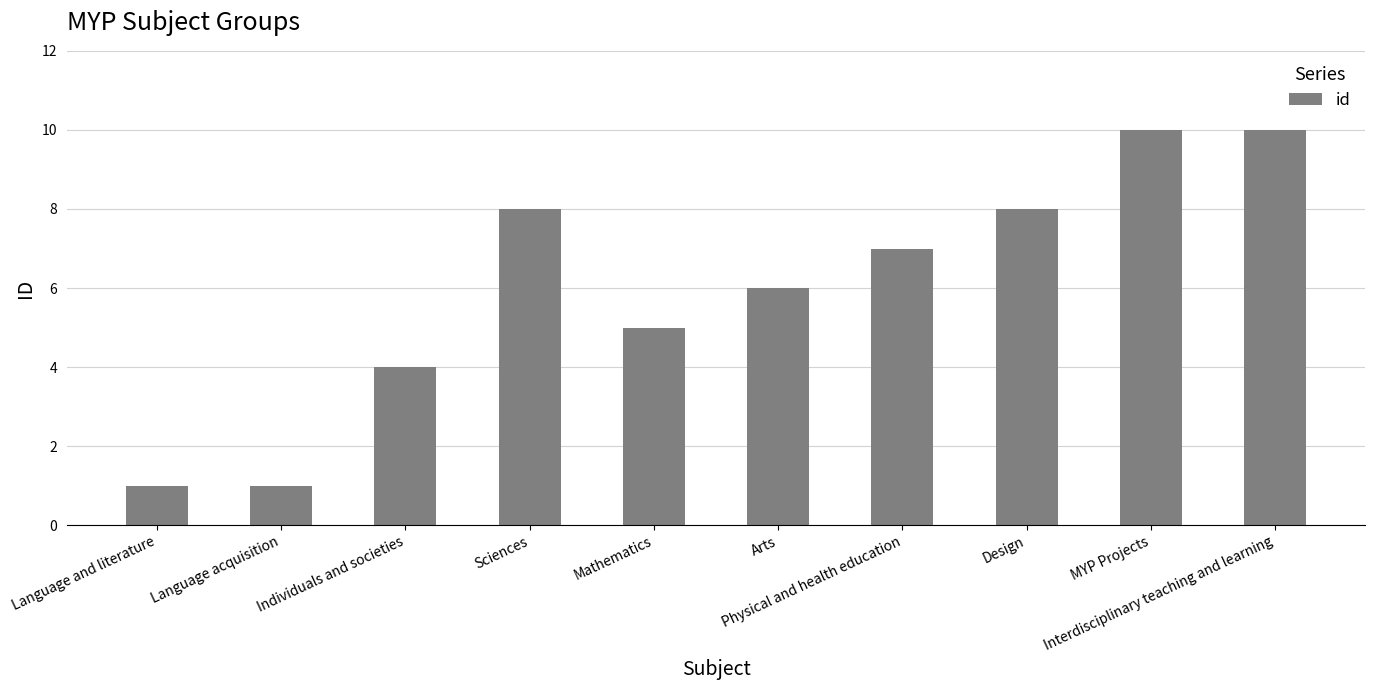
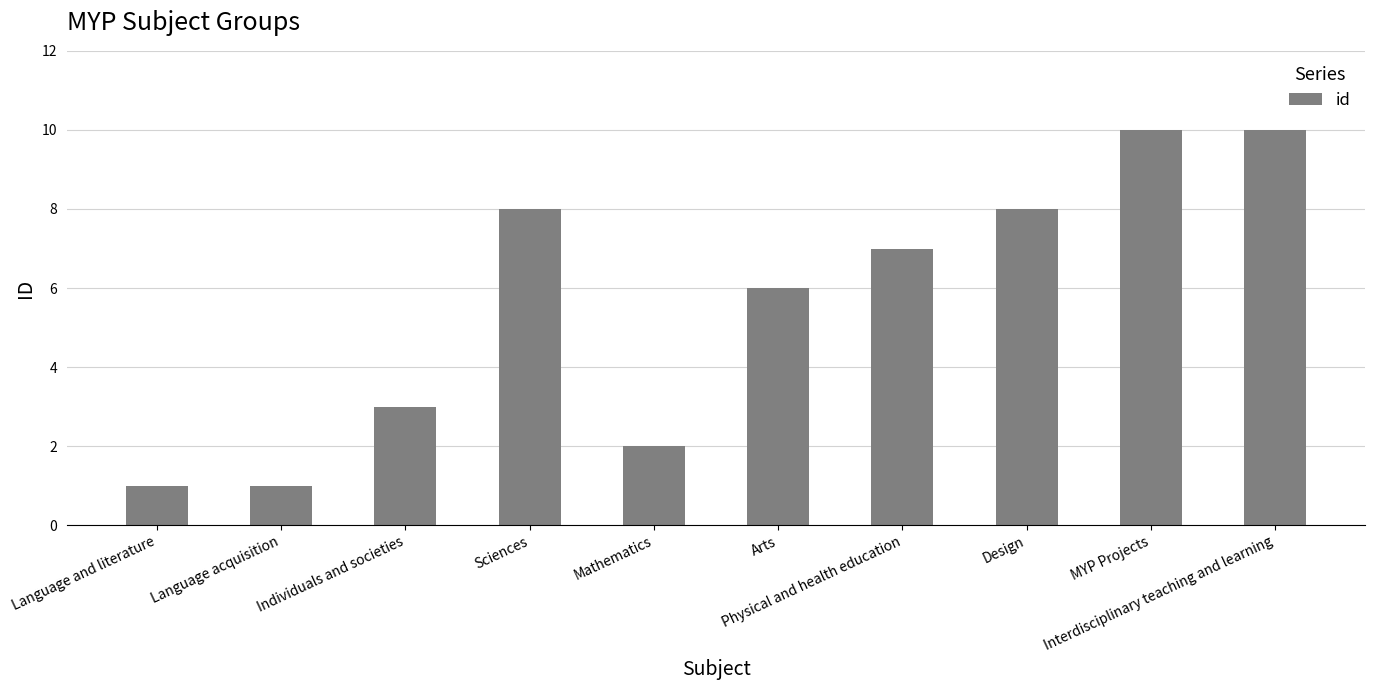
Individuals and societies: 4 -> 3
Mathematics: 5 -> 2
